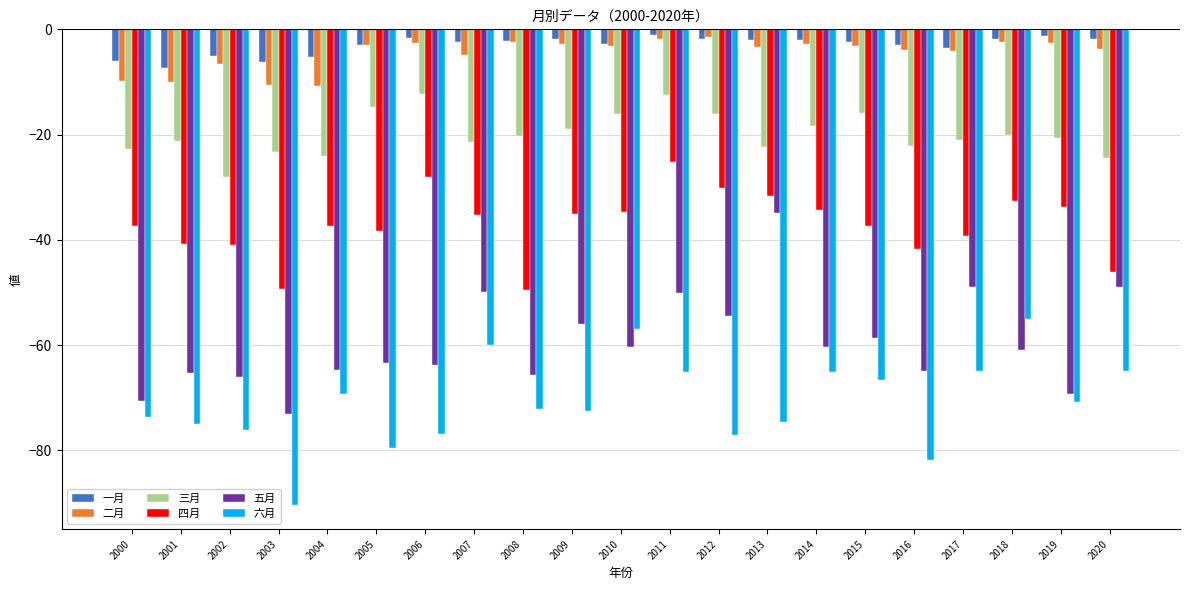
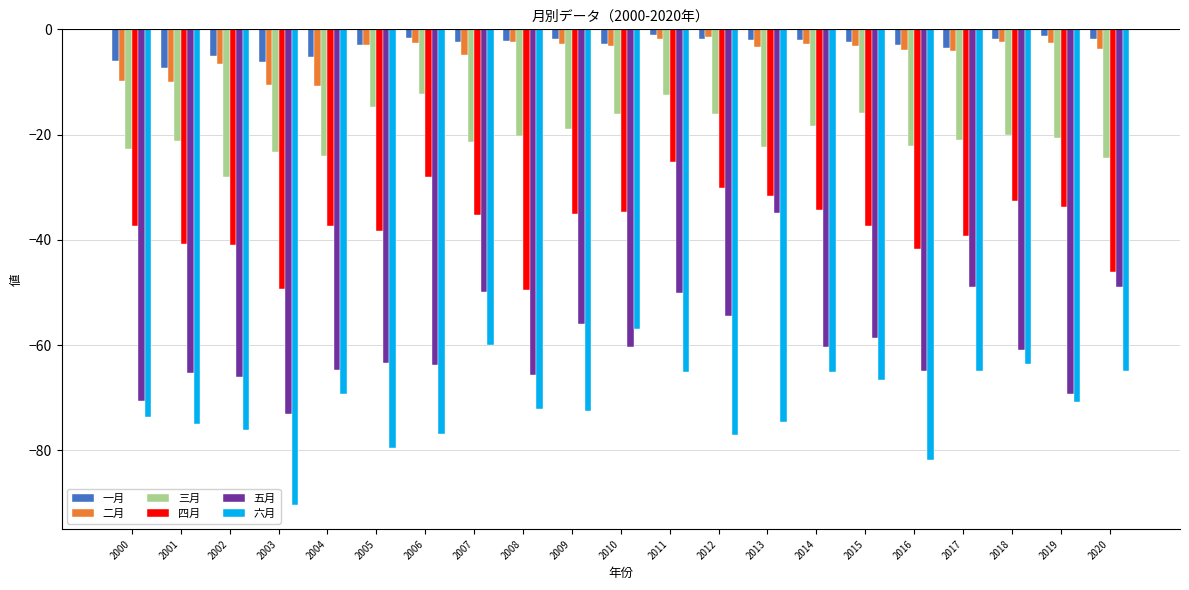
六月, 2018: -55 -> -64
